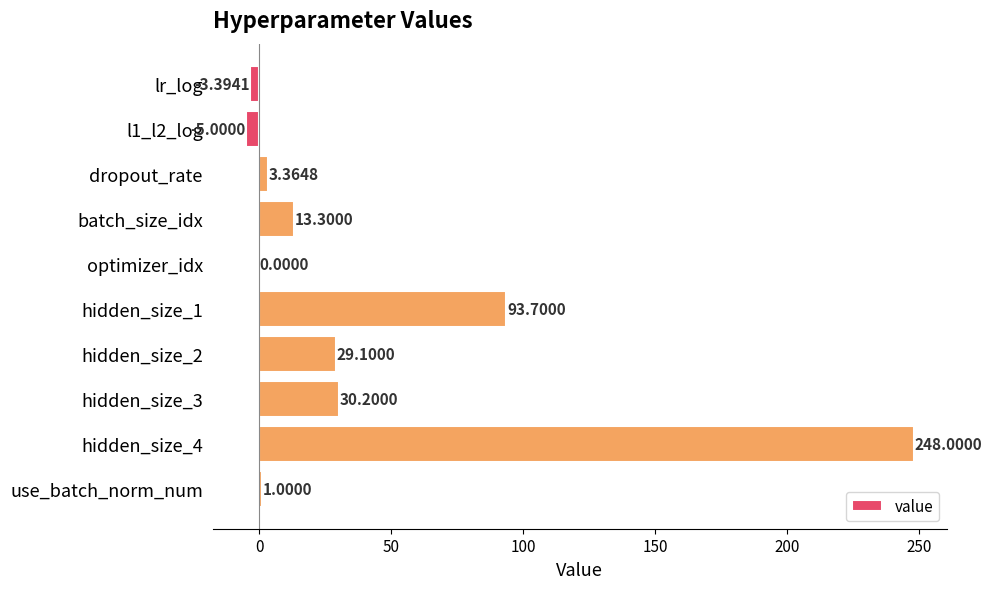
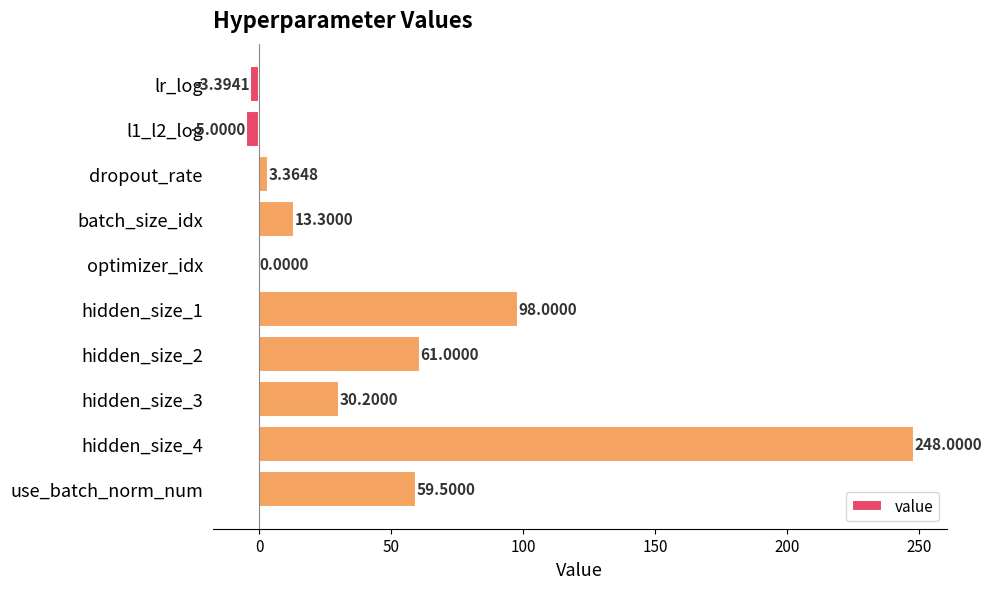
hidden_size_1: 93.7000 -> 98.0000
hidden_size_2: 29.1000 -> 61.0000
use_batch_norm_num: 1.0000 -> 59.5000
